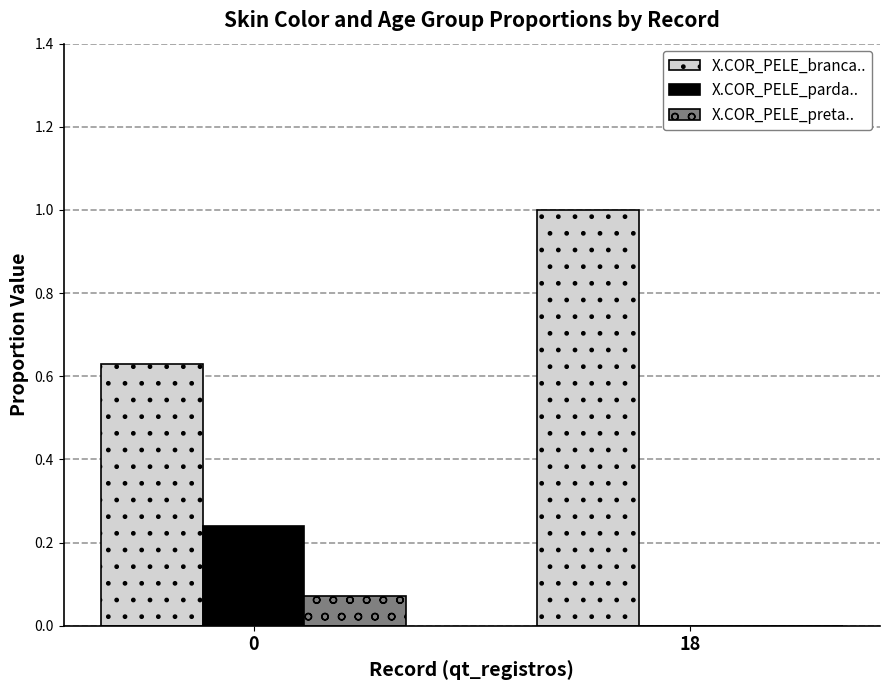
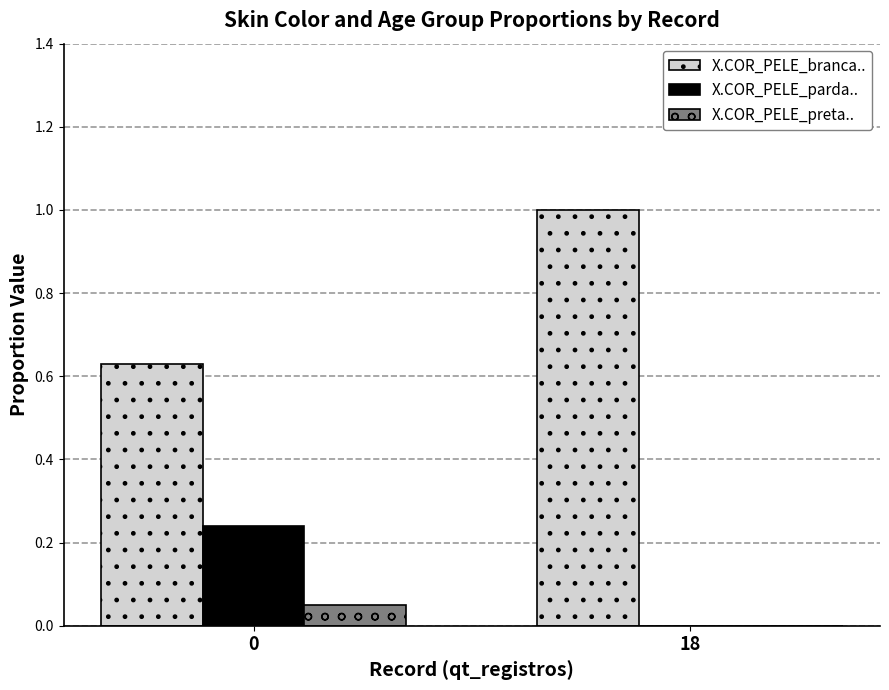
X.COR_PELE_preta.., 0: 0.07 -> 0.05
